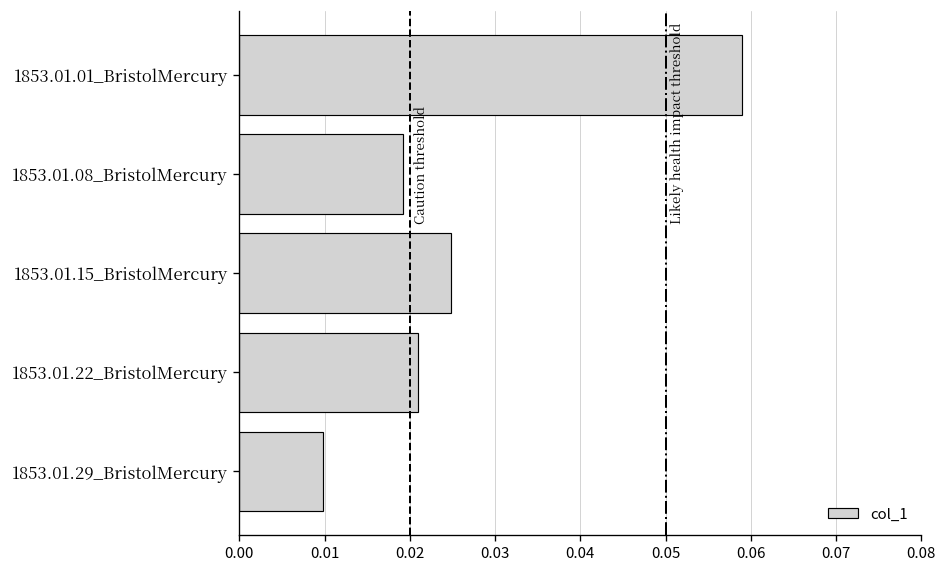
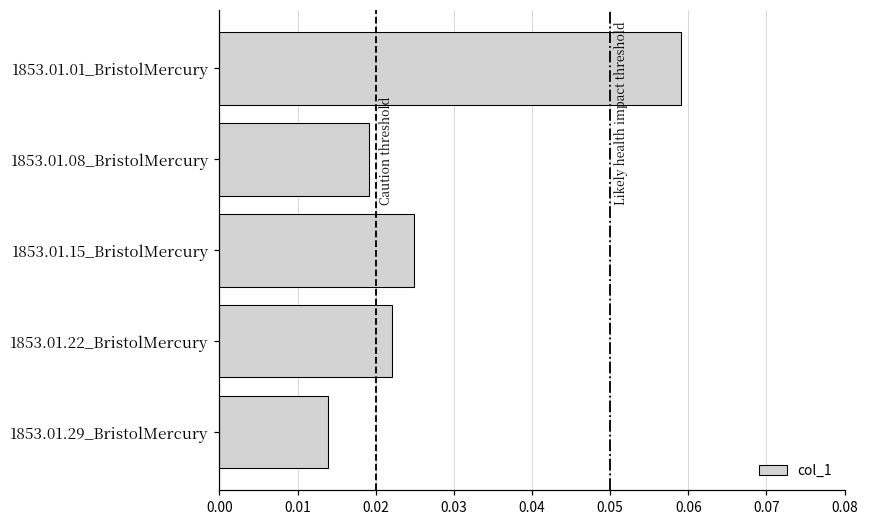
1853.01.22_BristolMercury: 0.021 -> 0.022
1853.01.29_BristolMercury: 0.010 -> 0.014
